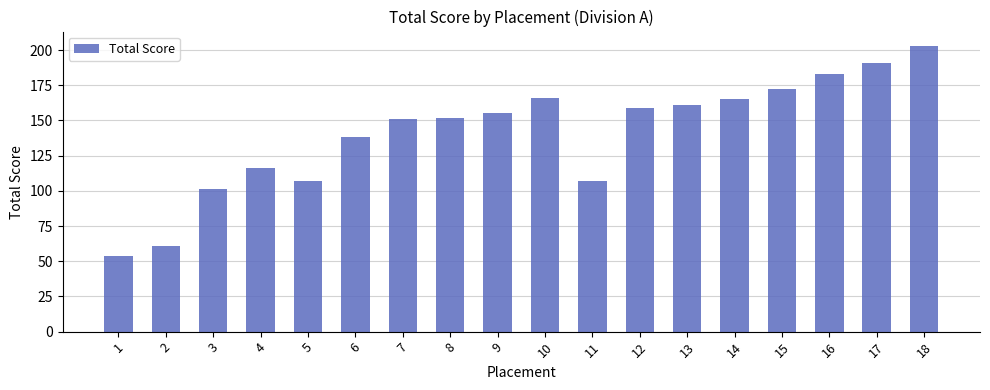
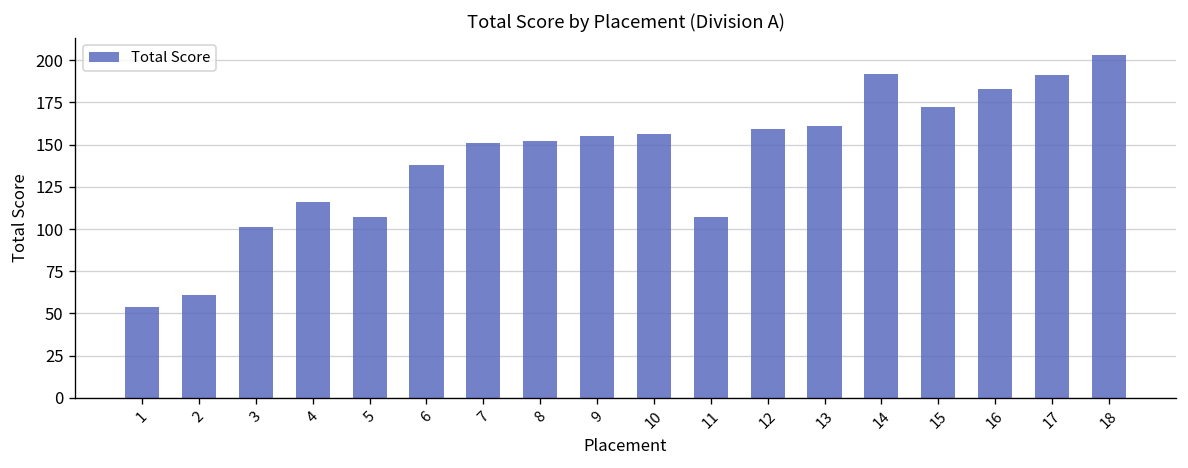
10: 166 -> 156
14: 165 -> 192
